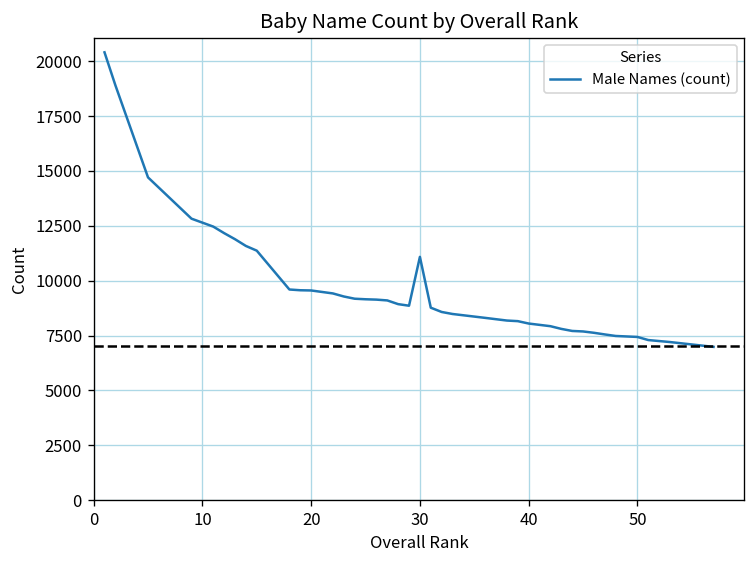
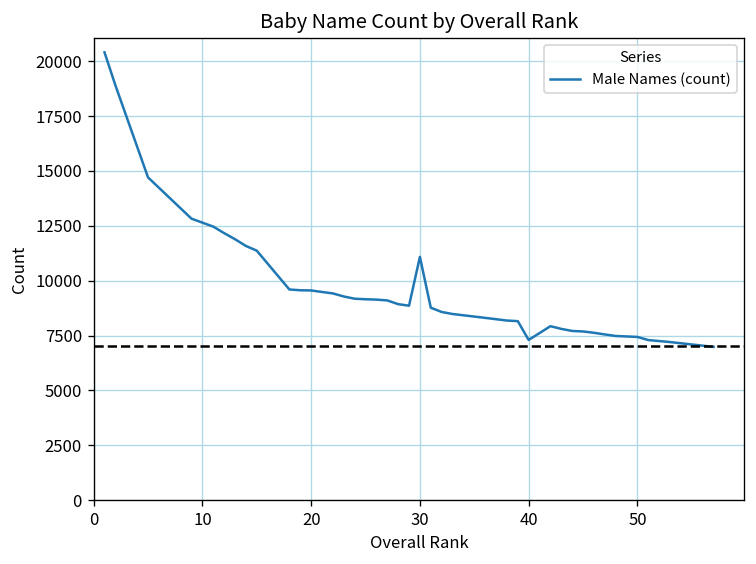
40: 8000 -> 7300
